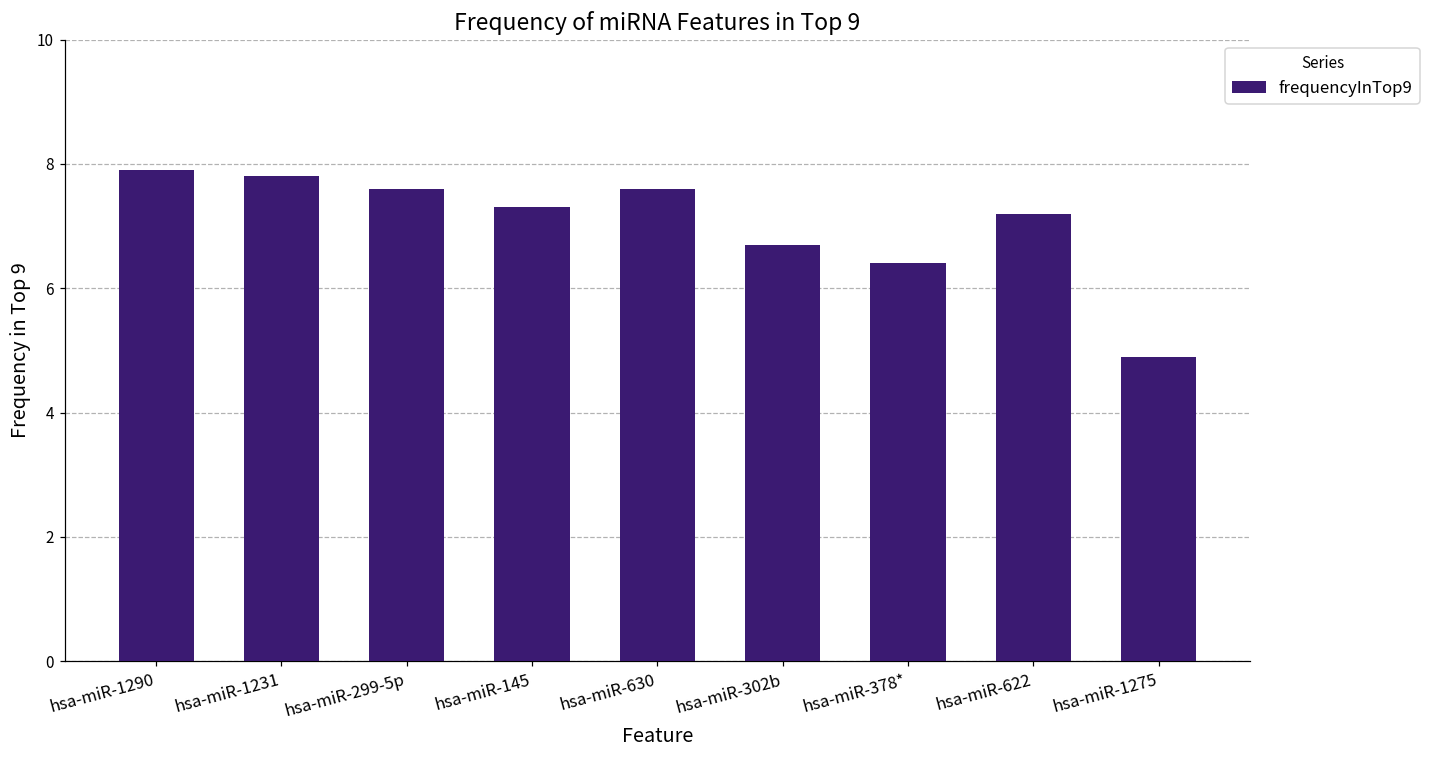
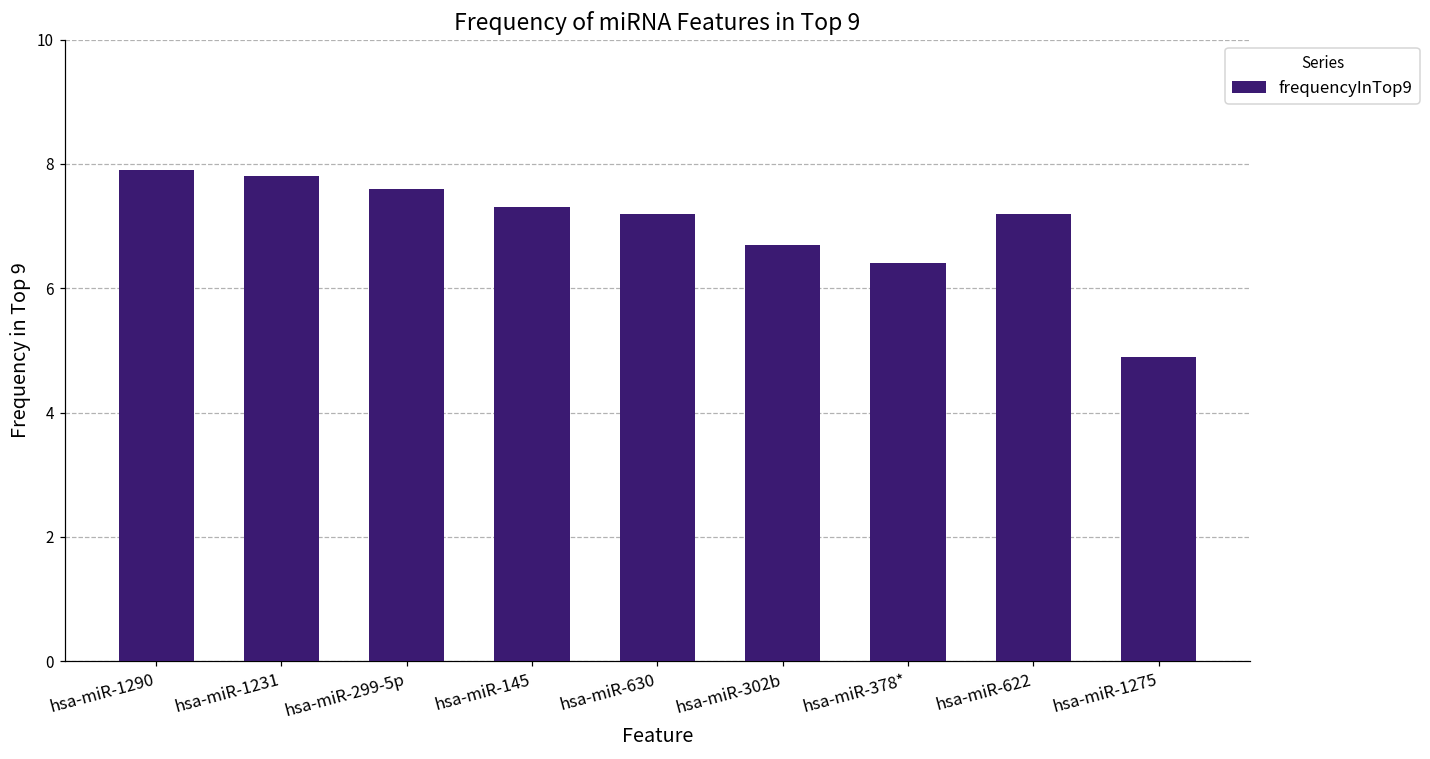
hsa-miR-630: 7.6 -> 7.2
